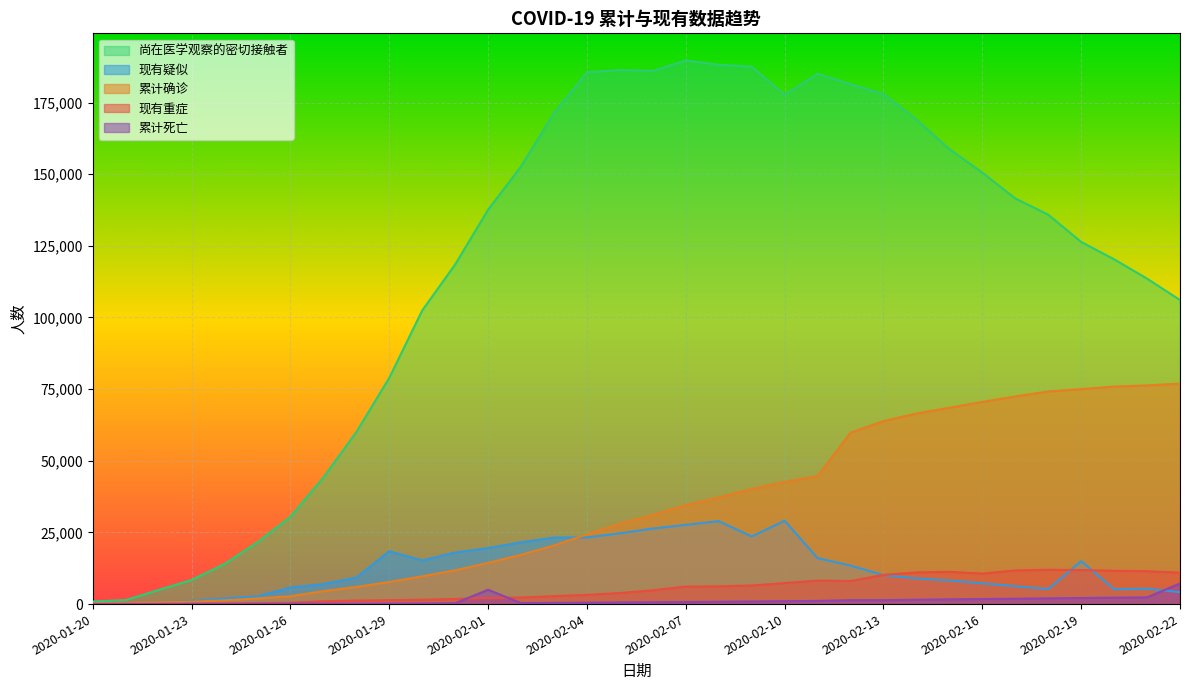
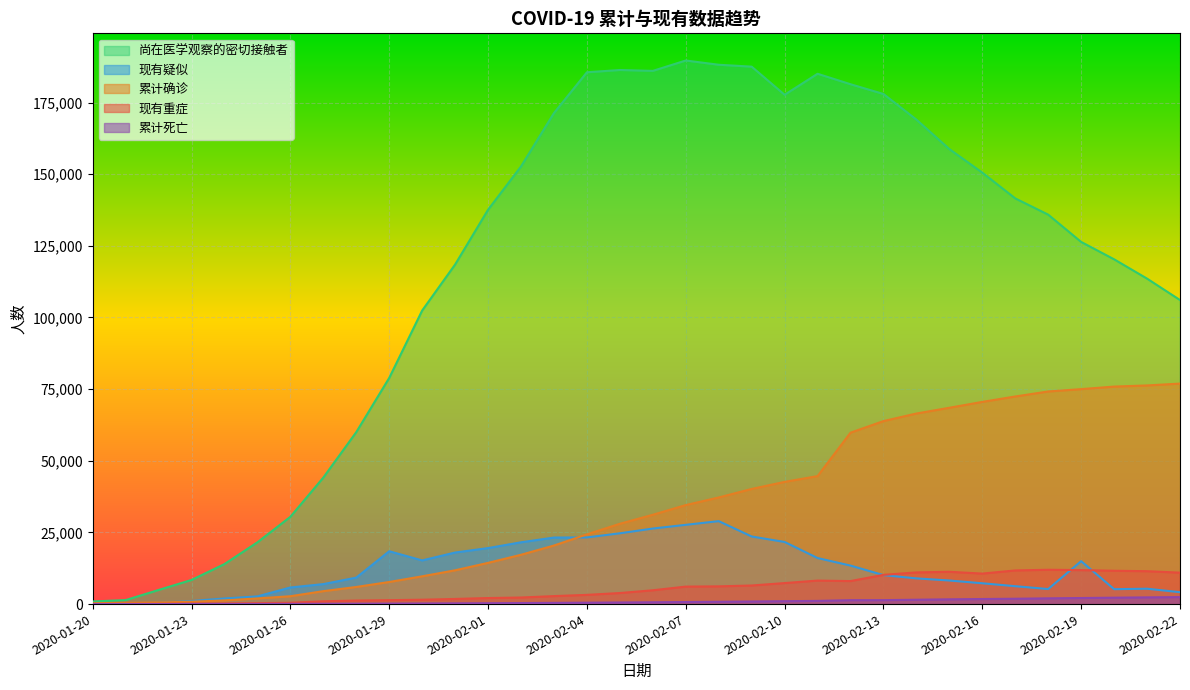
累计死亡, 2020-02-01: 5,000 -> 0
现有疑似, 2020-02-10: 29,000 -> 22,000
累计死亡, 2020-02-22: 7,000 -> 2,000
